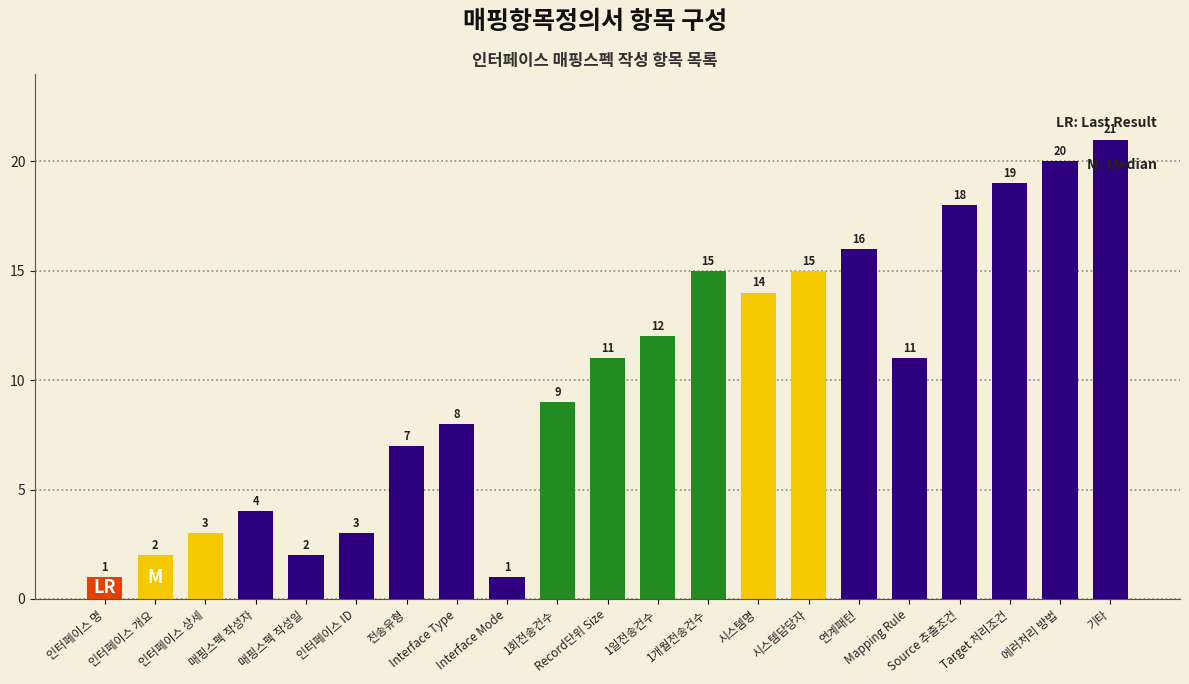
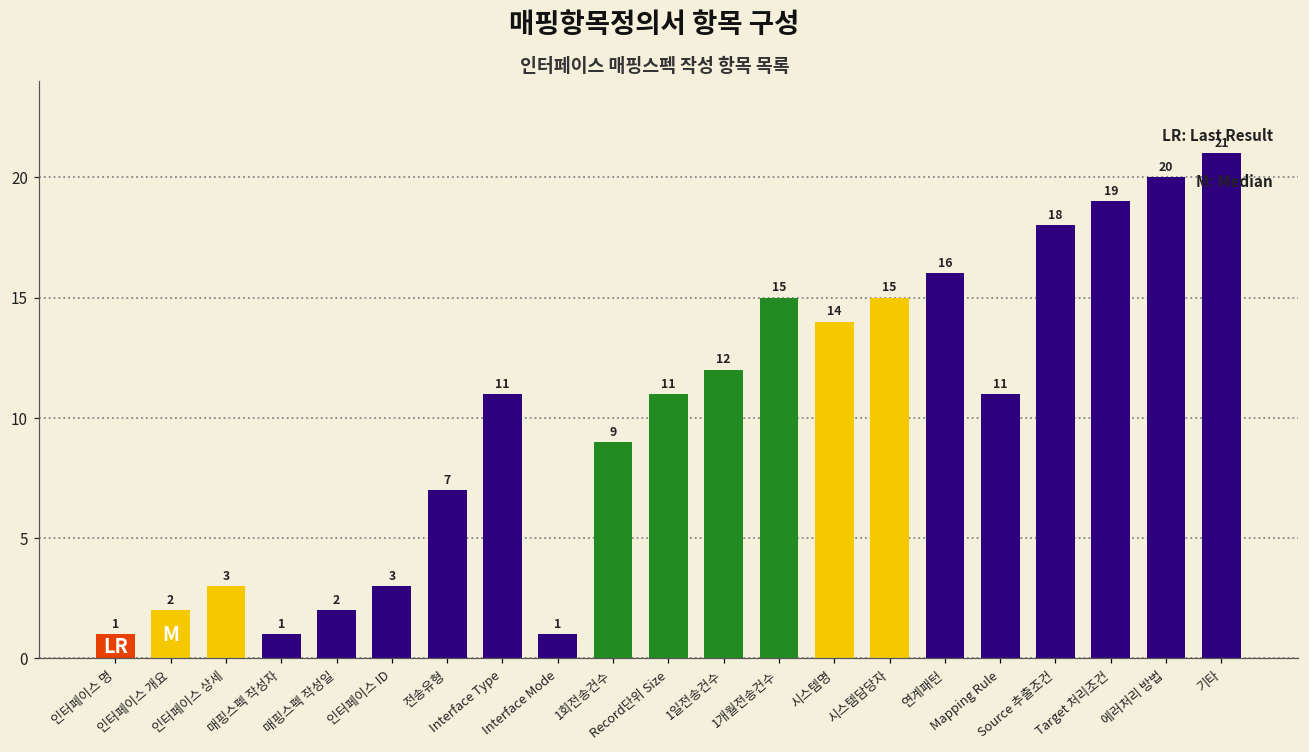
매핑스펙 작성자: 4 -> 1
Interface Type: 8 -> 11
